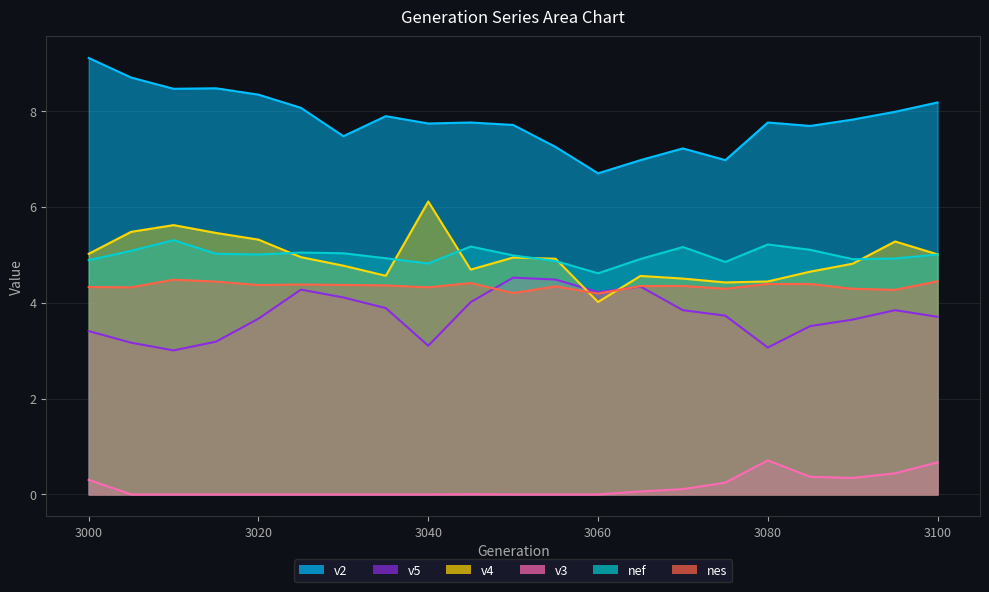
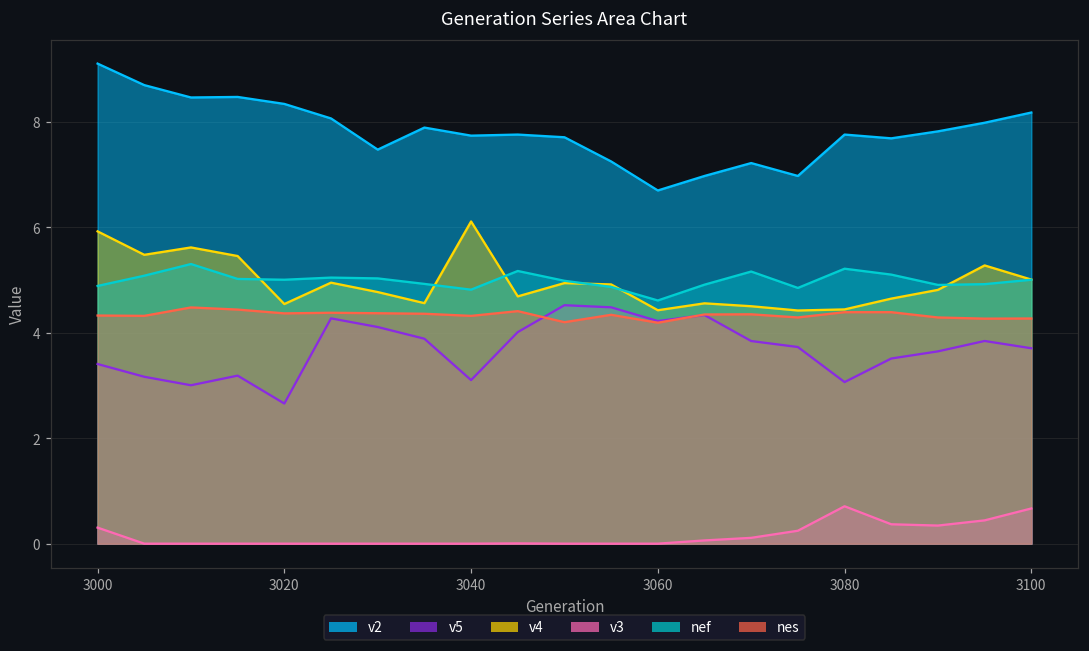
v4, 3000: 5.0 -> 5.9
v5, 3020: 3.7 -> 2.7
v4, 3020: 5.3 -> 4.5
v4, 3060: 4.0 -> 4.4
nes, 3100: 4.4 -> 4.3
